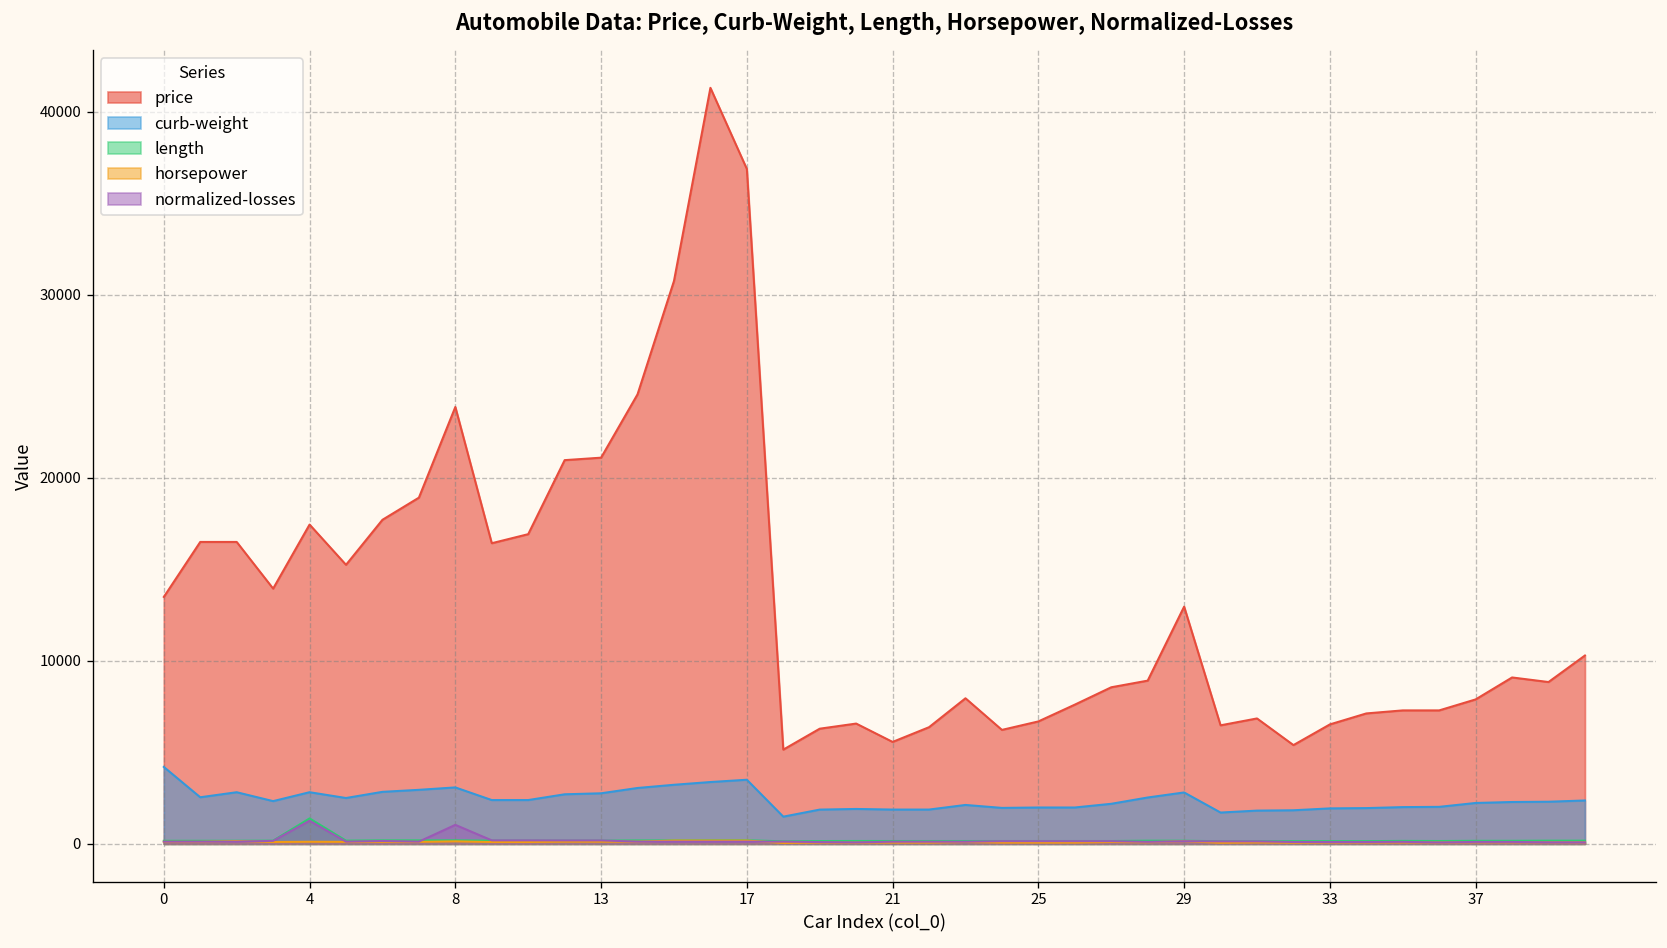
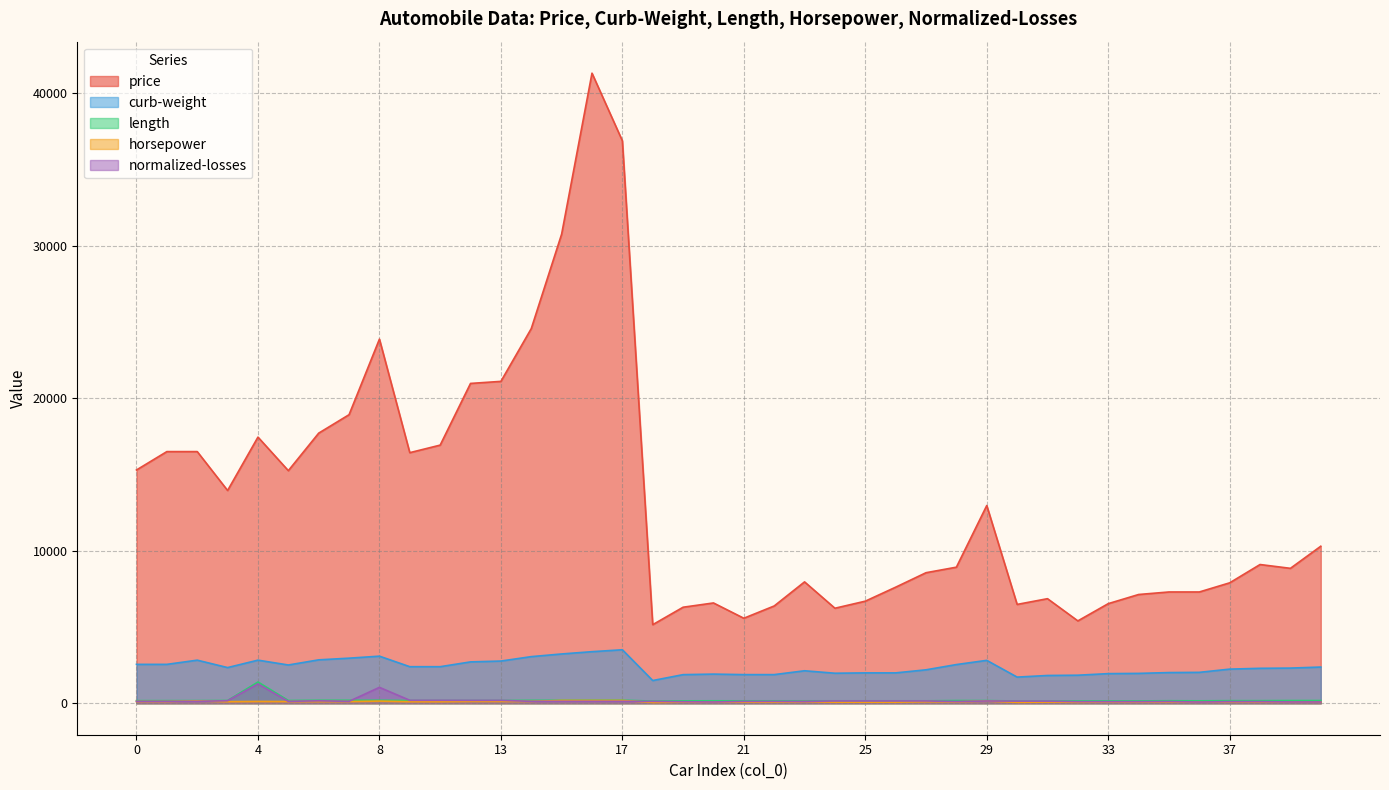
price, 0: 13500 -> 15300
curb-weight, 0: 4200 -> 2500
